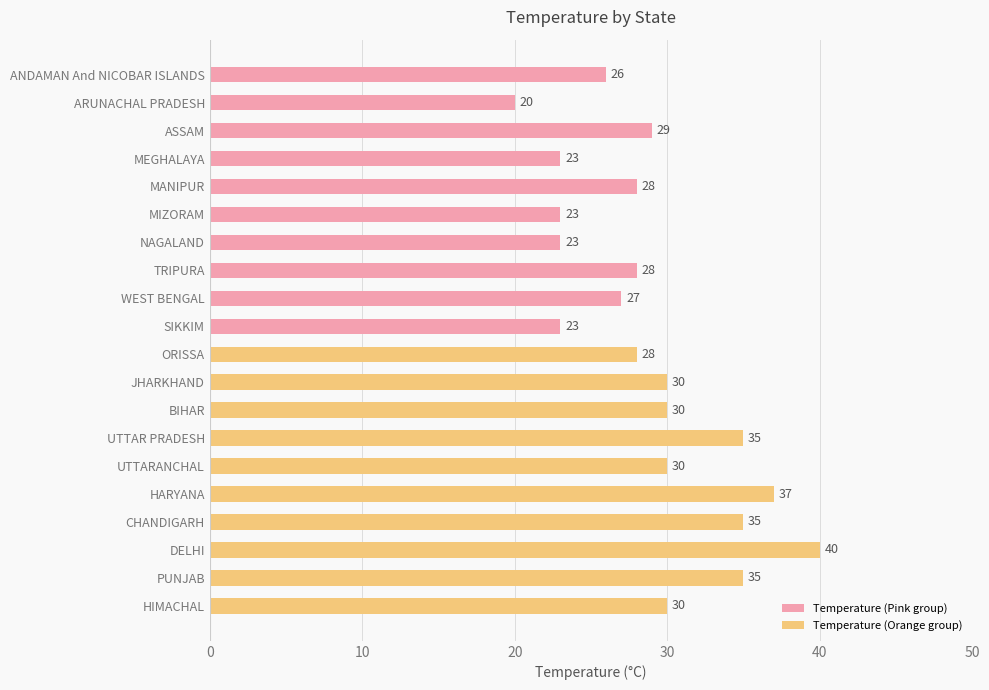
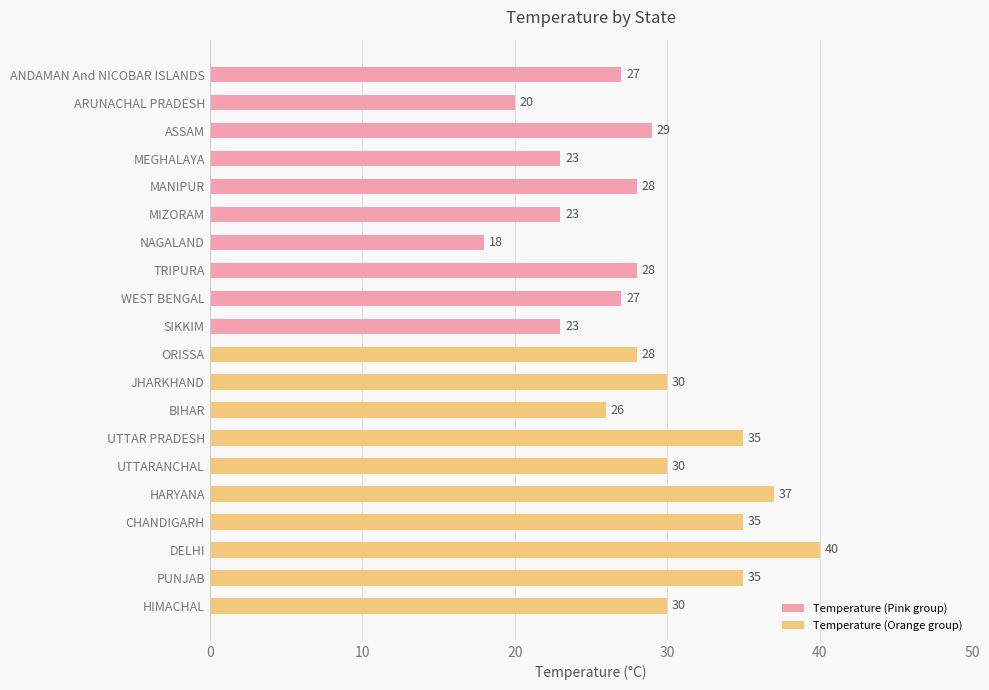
ANDAMAN And NICOBAR ISLANDS: 26 -> 27
NAGALAND: 23 -> 18
BIHAR: 30 -> 26
